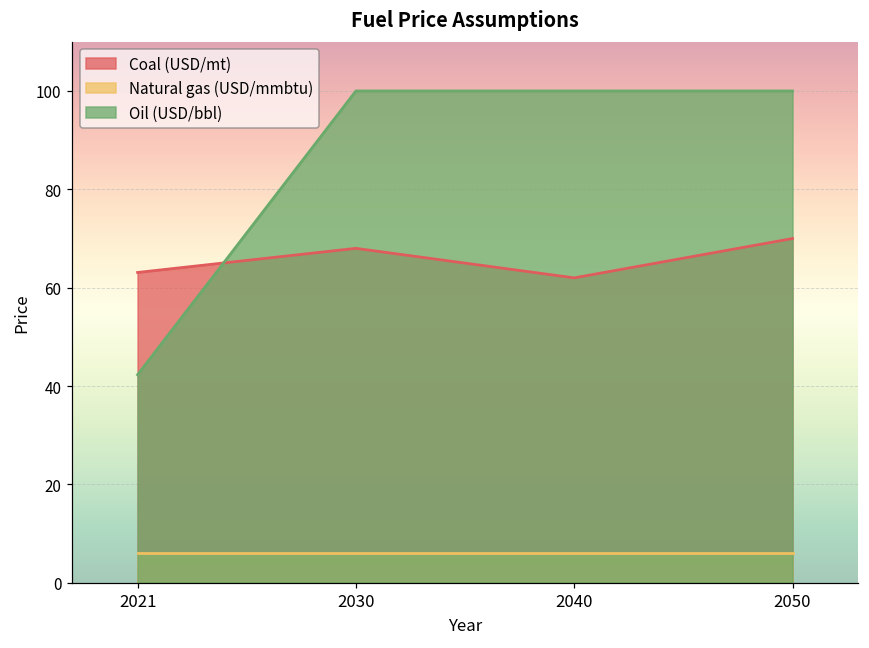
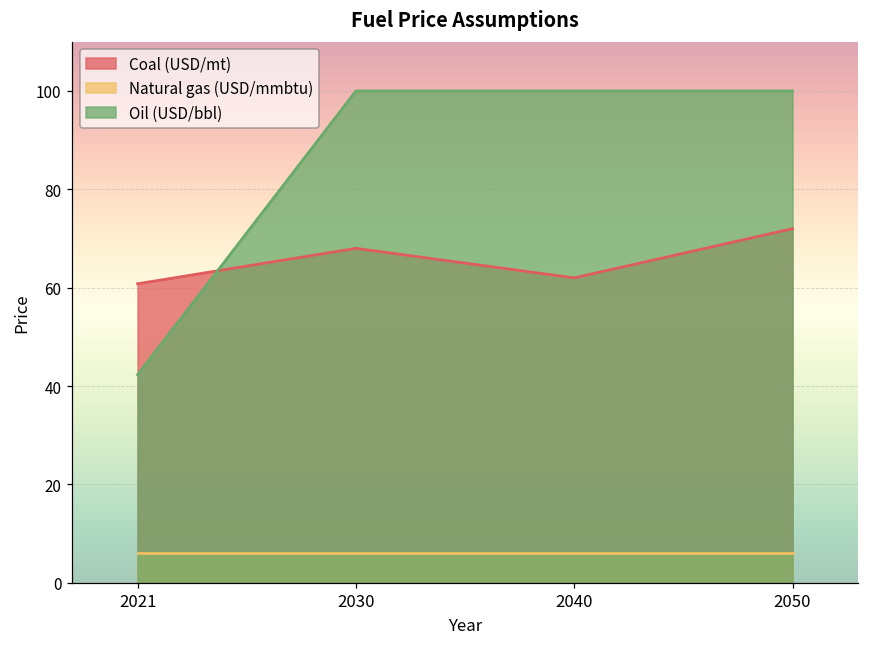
Coal (USD/mt), 2021: 63 -> 61
Coal (USD/mt), 2050: 70 -> 72
